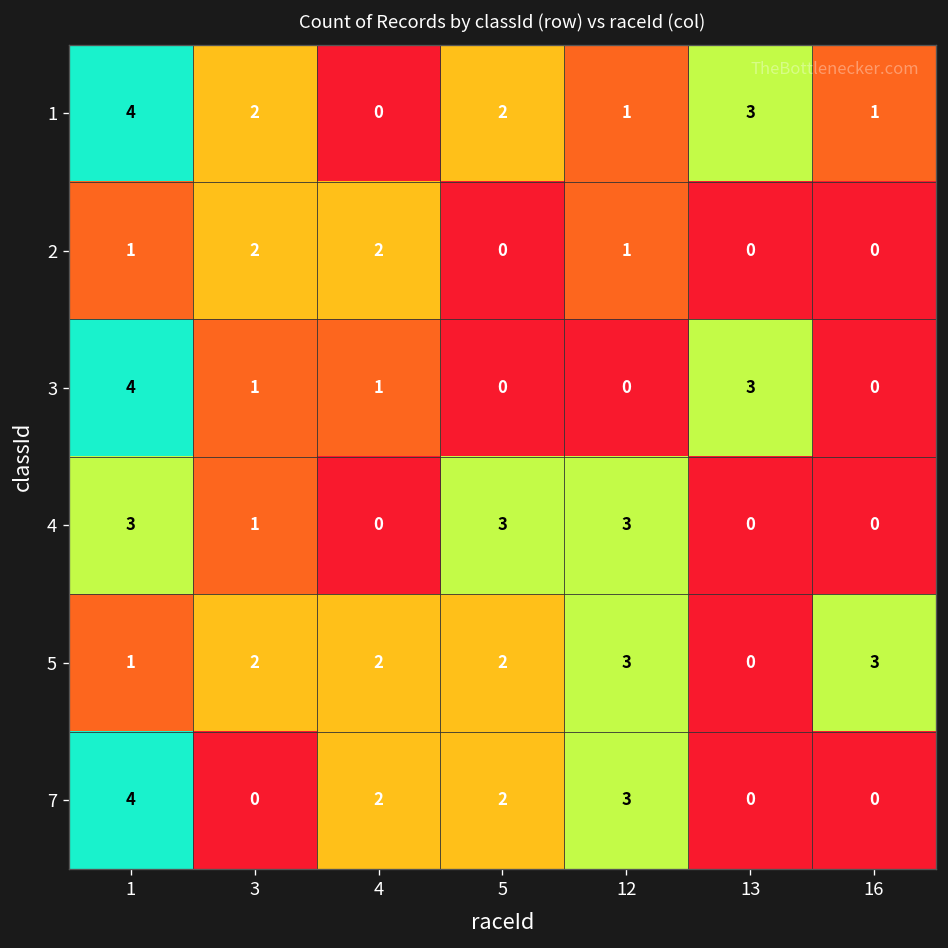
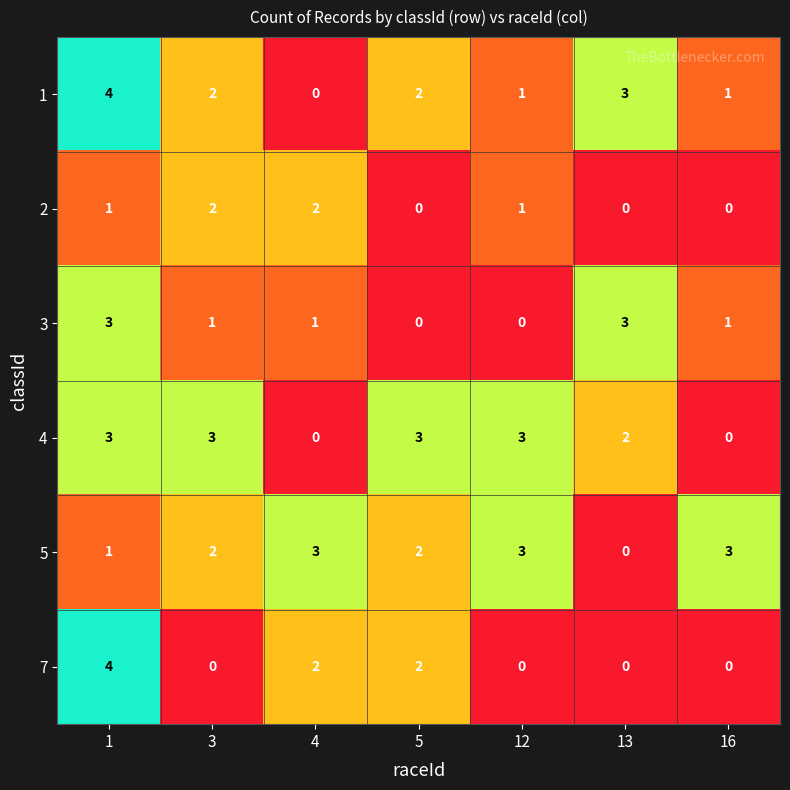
3, 1: 4 -> 3
3, 16: 0 -> 1
4, 3: 1 -> 3
4, 13: 0 -> 2
5, 4: 2 -> 3
7, 12: 3 -> 0
